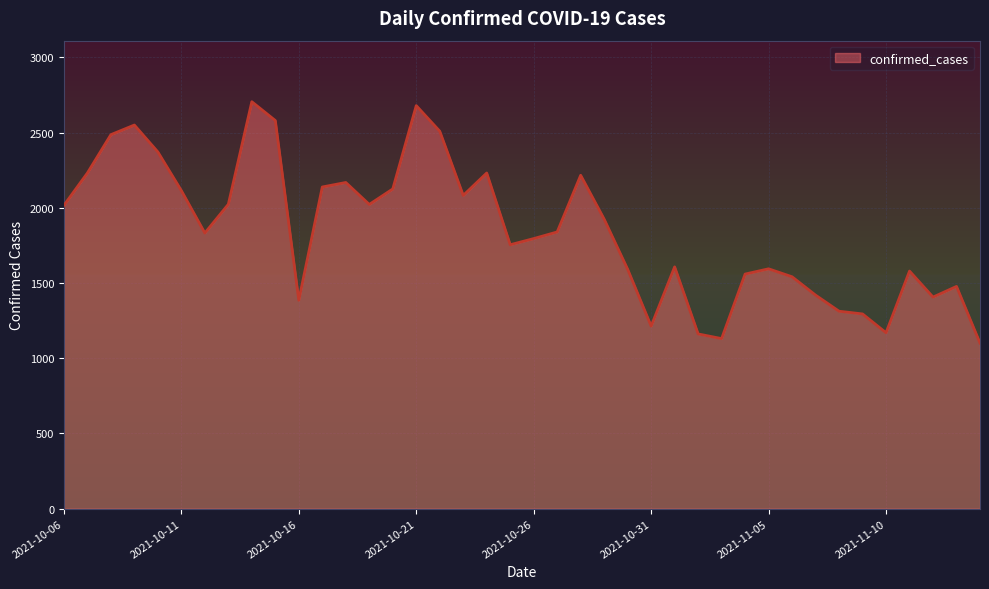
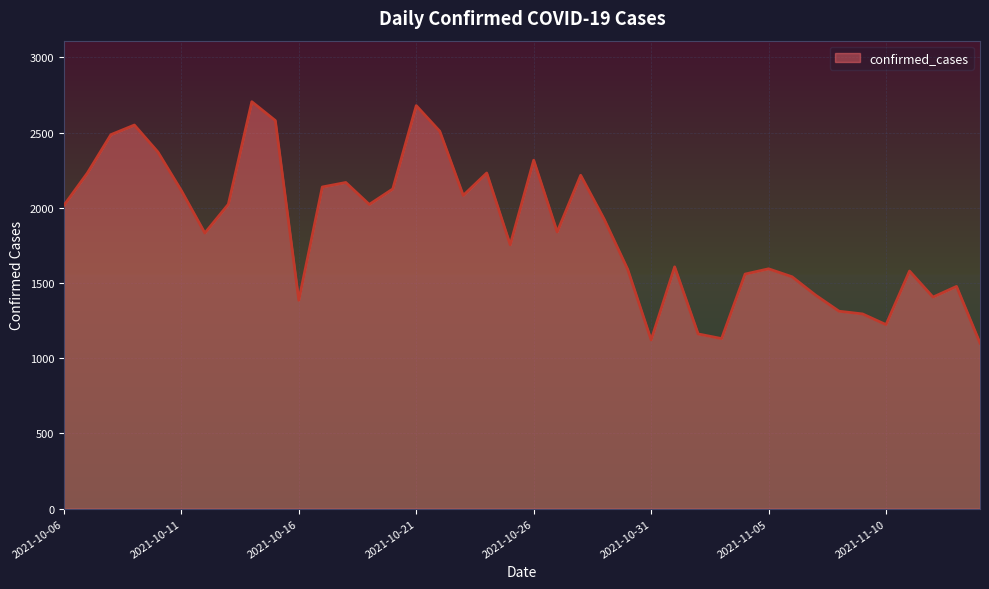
2021-10-26: 1800 -> 2320
2021-10-31: 1210 -> 1120
2021-11-10: 1170 -> 1220
